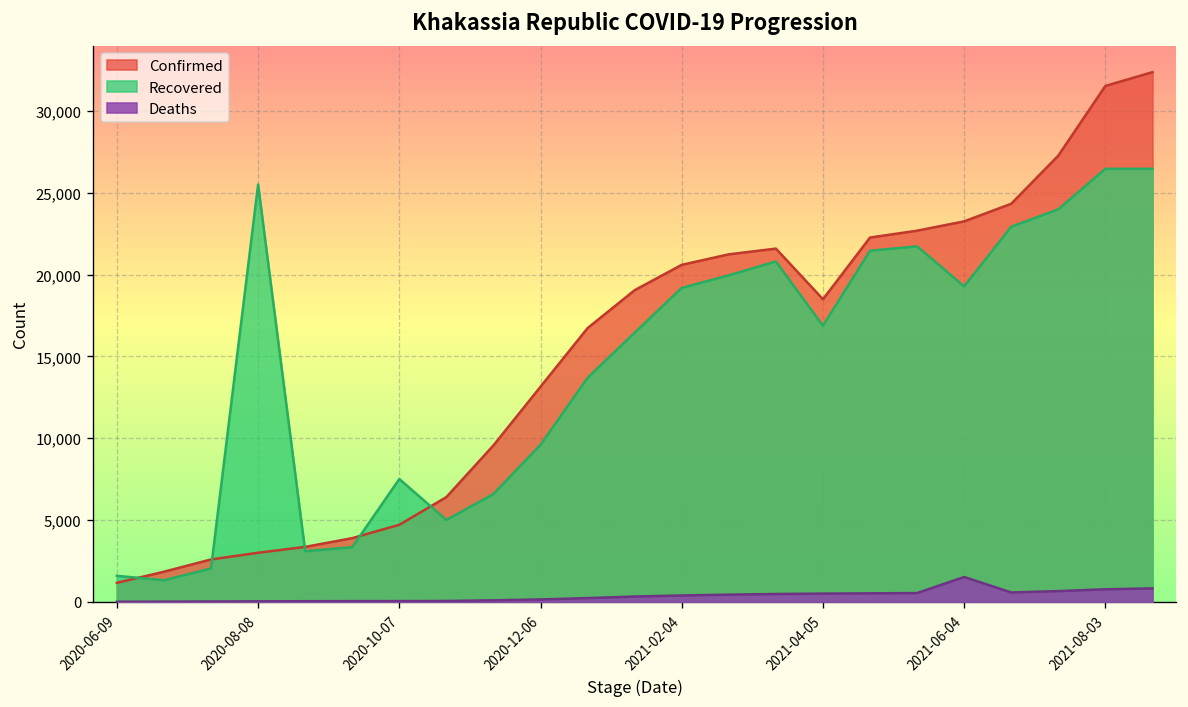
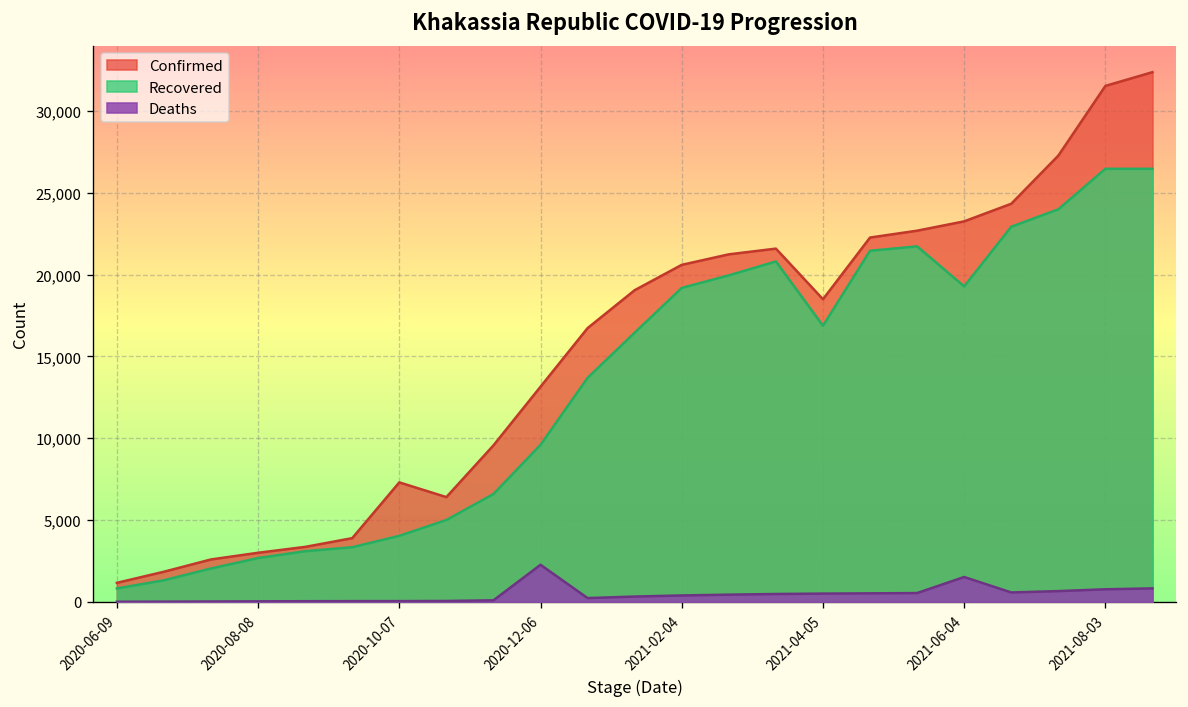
Recovered, 2020-06-09: 1,600 -> 800
Recovered, 2020-08-08: 25,500 -> 2,700
Confirmed, 2020-10-07: 4,700 -> 7,300
Recovered, 2020-10-07: 7,500 -> 4,000
Deaths, 2020-12-06: 200 -> 2,300
